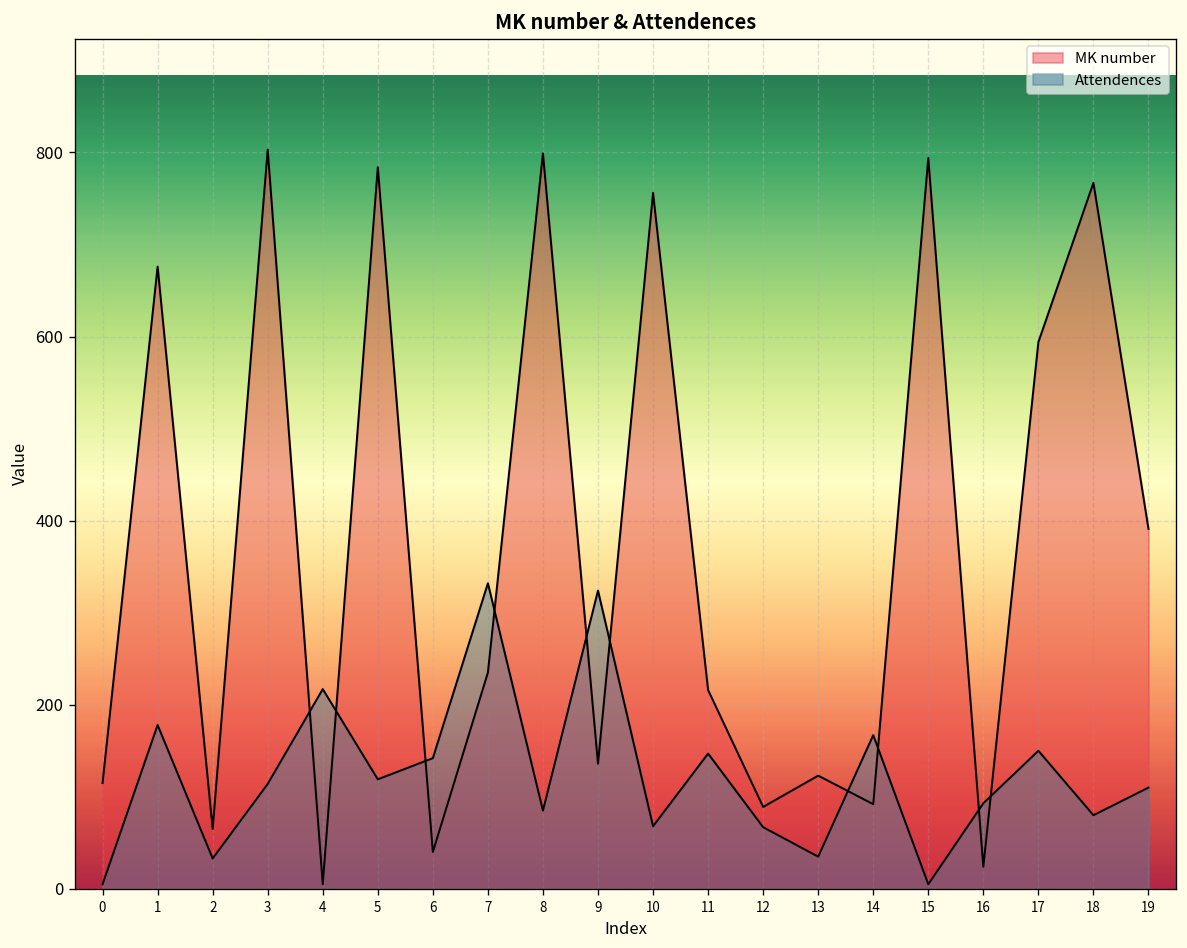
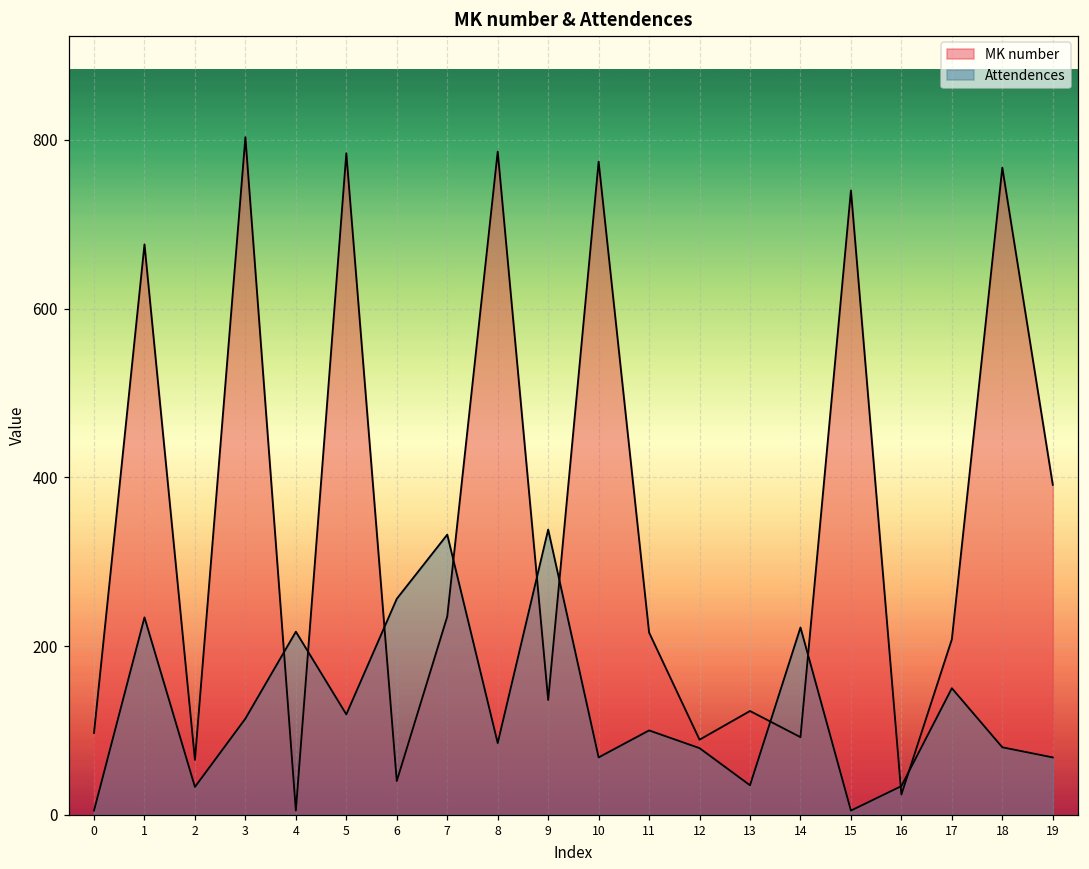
MK number, 0: 120 -> 100
Attendences, 1: 180 -> 230
Attendences, 6: 140 -> 260
MK number, 8: 800 -> 790
Attendences, 9: 320 -> 340
MK number, 10: 760 -> 770
Attendences, 11: 150 -> 100
Attendences, 12: 70 -> 80
Attendences, 14: 170 -> 220
MK number, 15: 790 -> 740
Attendences, 16: 90 -> 30
MK number, 17: 590 -> 210
Attendences, 19: 110 -> 70
